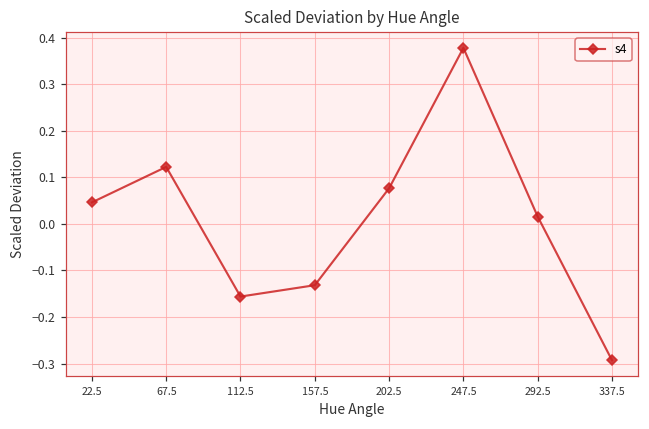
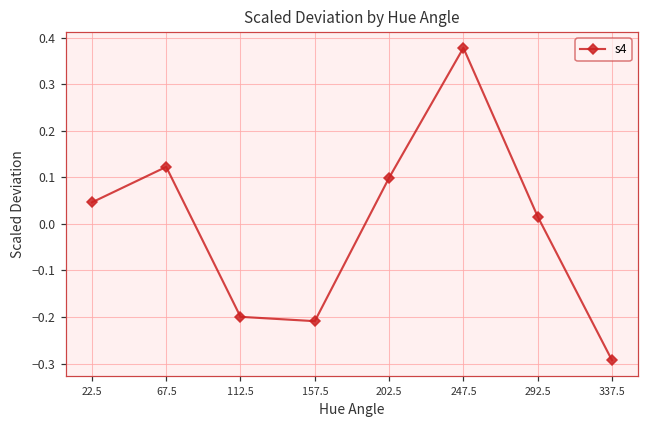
112.5: -0.16 -> -0.20
157.5: -0.13 -> -0.21
202.5: 0.08 -> 0.10
